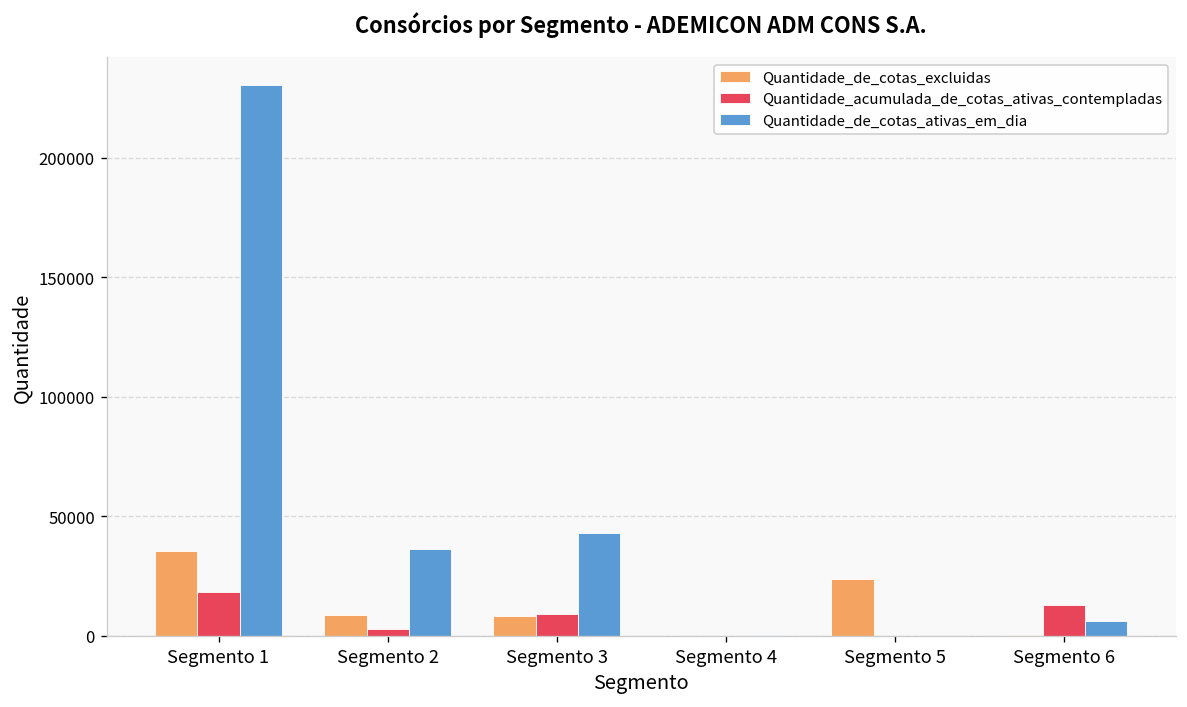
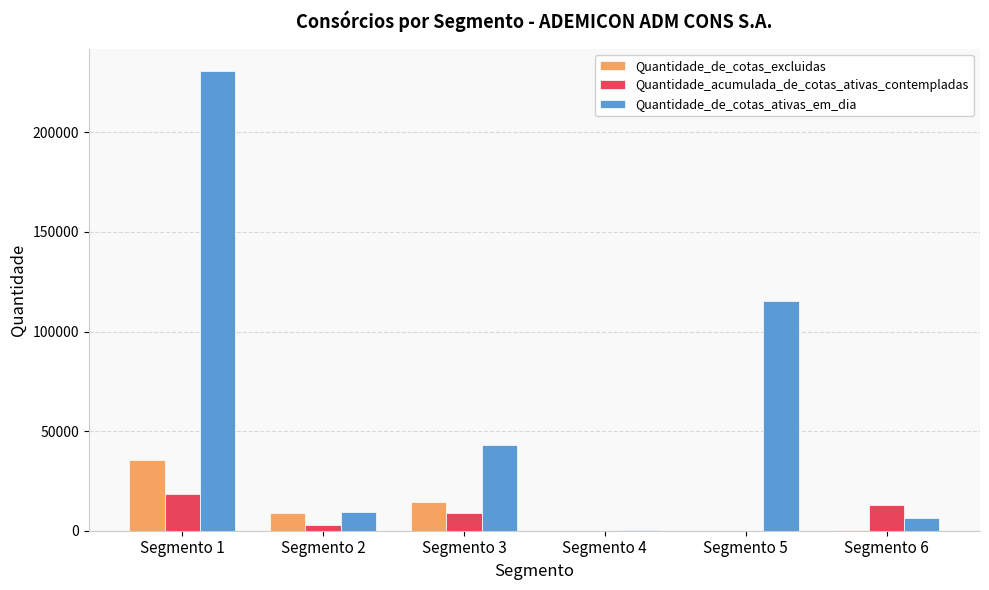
Quantidade_de_cotas_ativas_em_dia, Segmento 2: 36000 -> 10000
Quantidade_de_cotas_excluidas, Segmento 3: 8000 -> 14000
Quantidade_de_cotas_excluidas, Segmento 5: 24000 -> 0
Quantidade_de_cotas_ativas_em_dia, Segmento 5: 0 -> 115000
